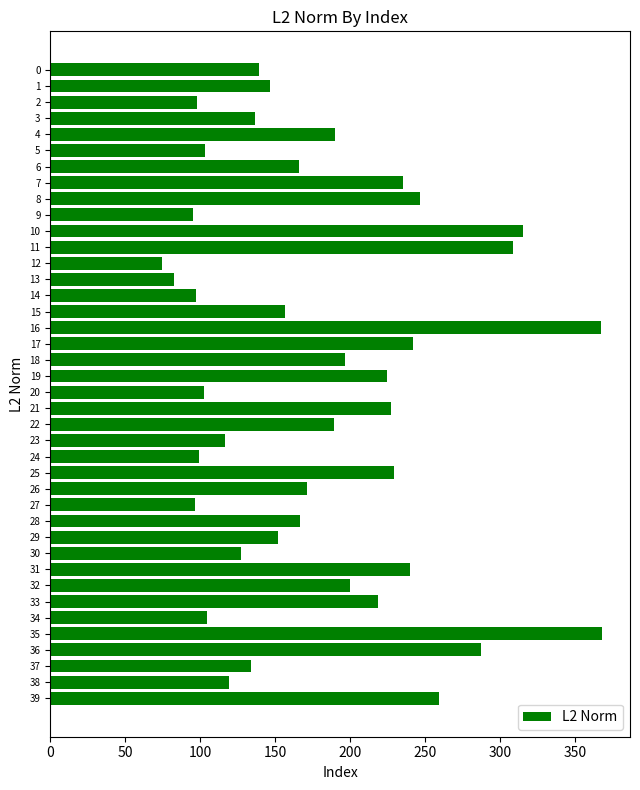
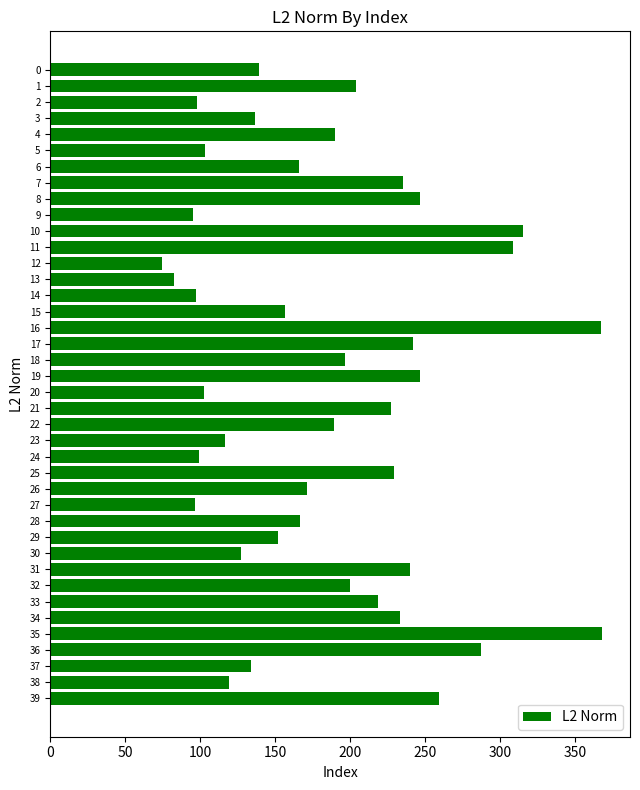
1: 146 -> 204
19: 225 -> 246
34: 105 -> 233
